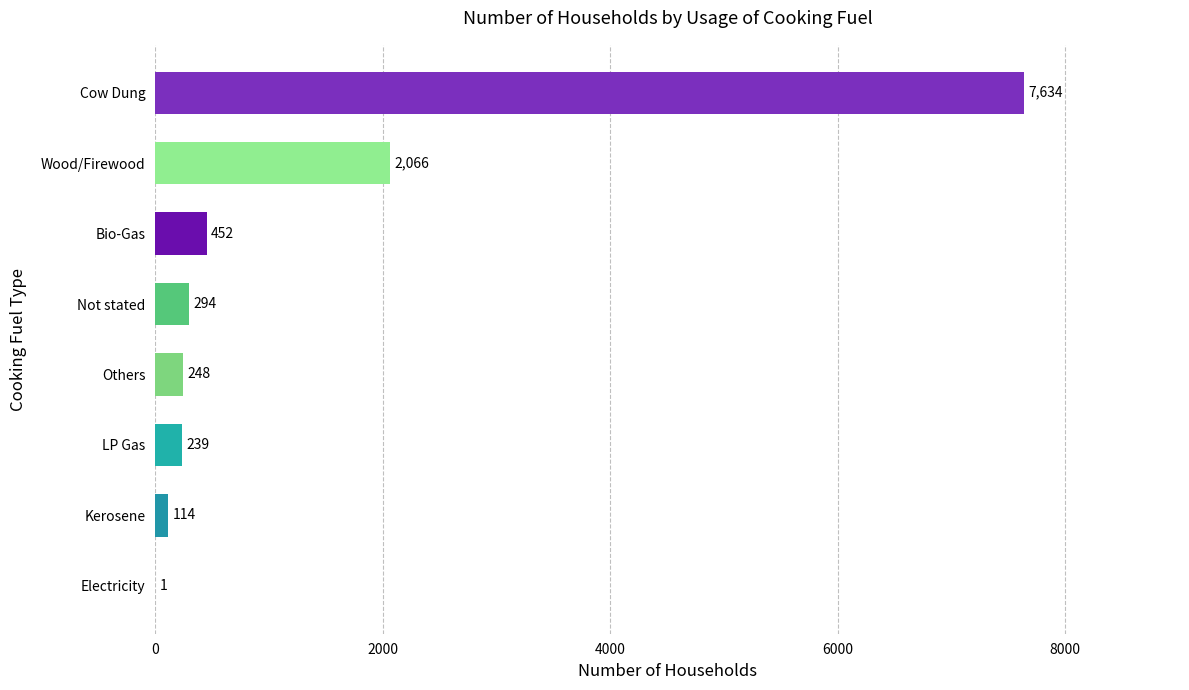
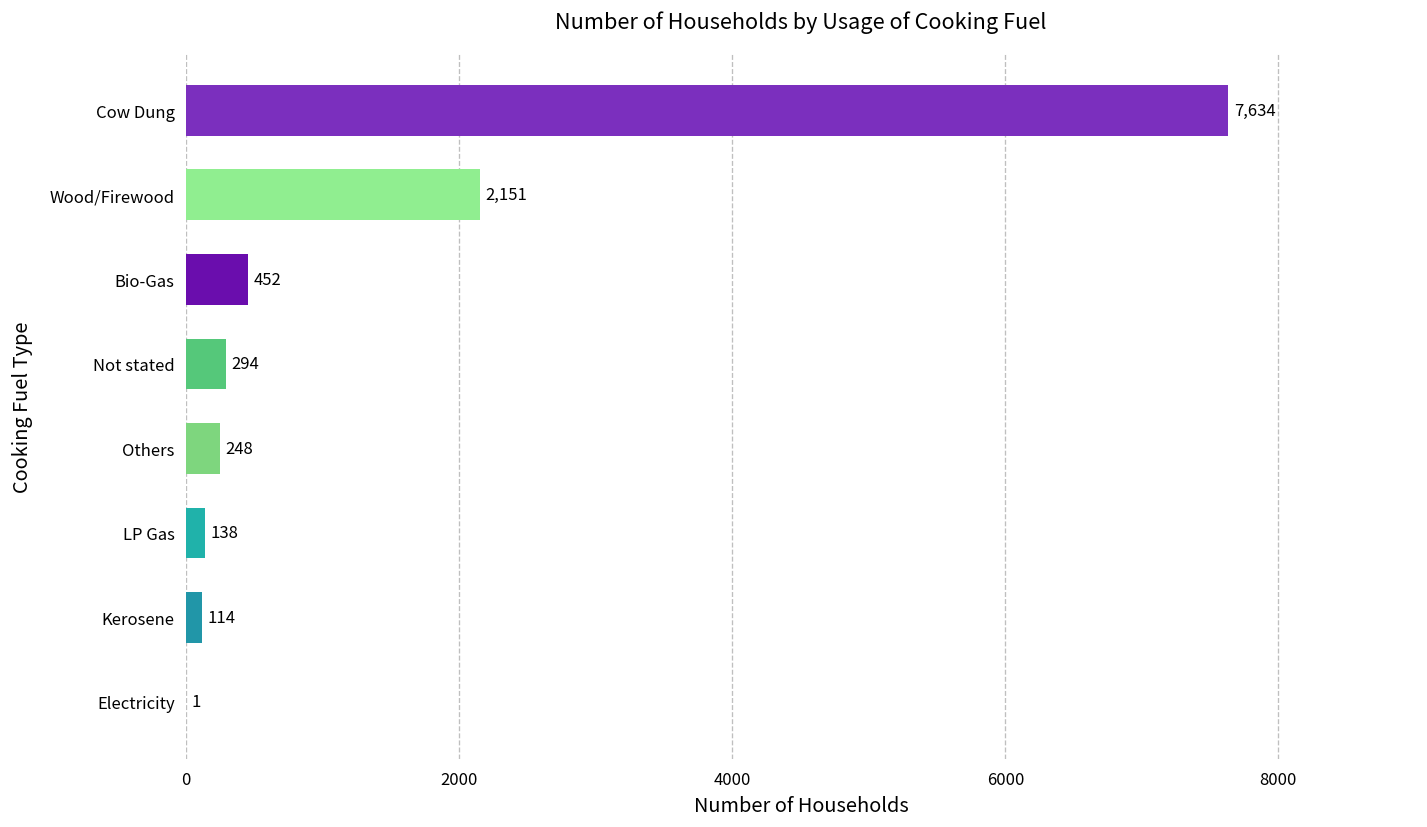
Wood/Firewood: 2,066 -> 2,151
LP Gas: 239 -> 138
